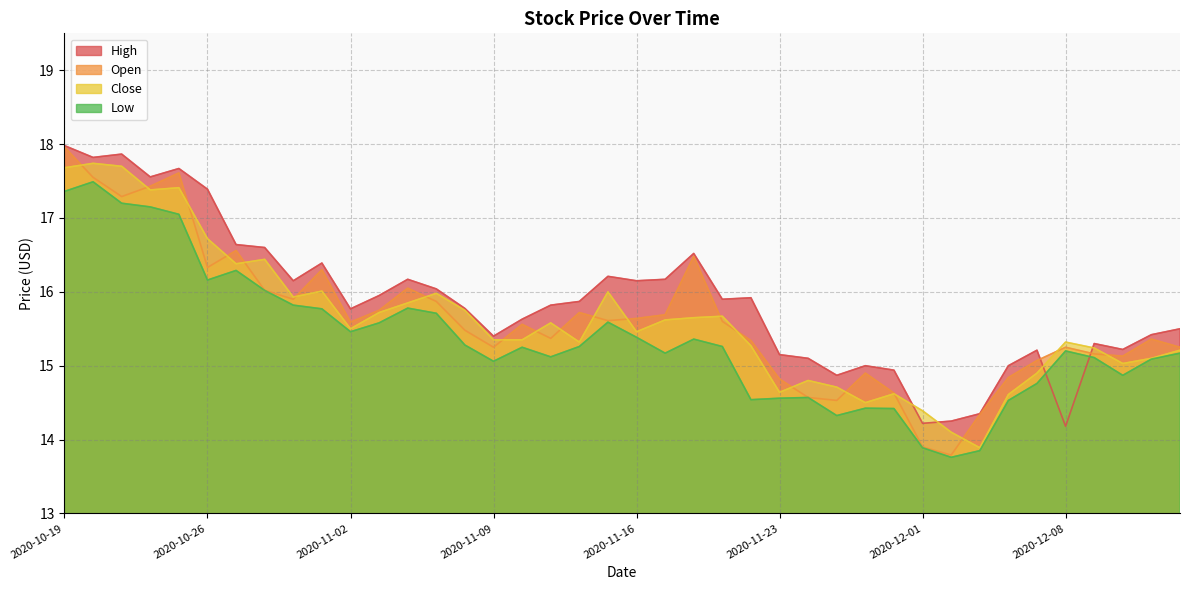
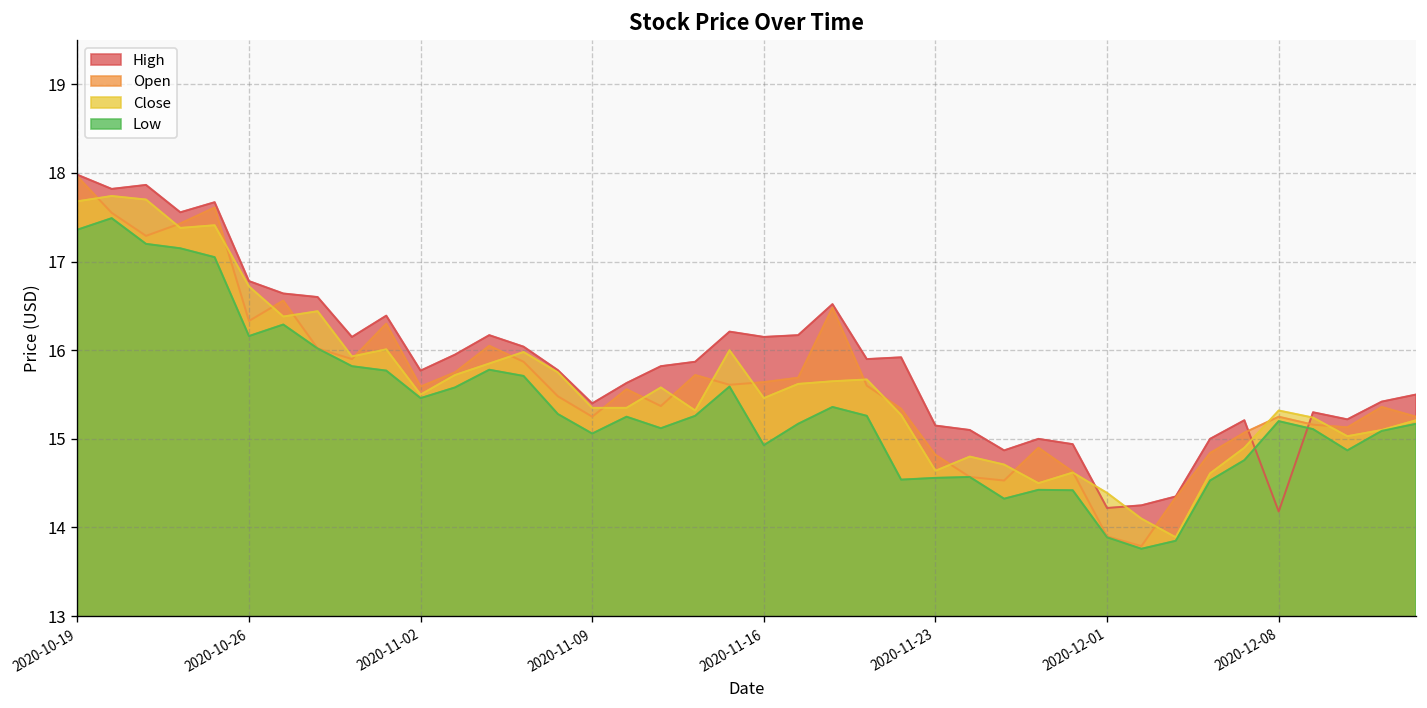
High, 2020-10-26: 17.4 -> 16.8
Low, 2020-11-16: 15.4 -> 14.9
